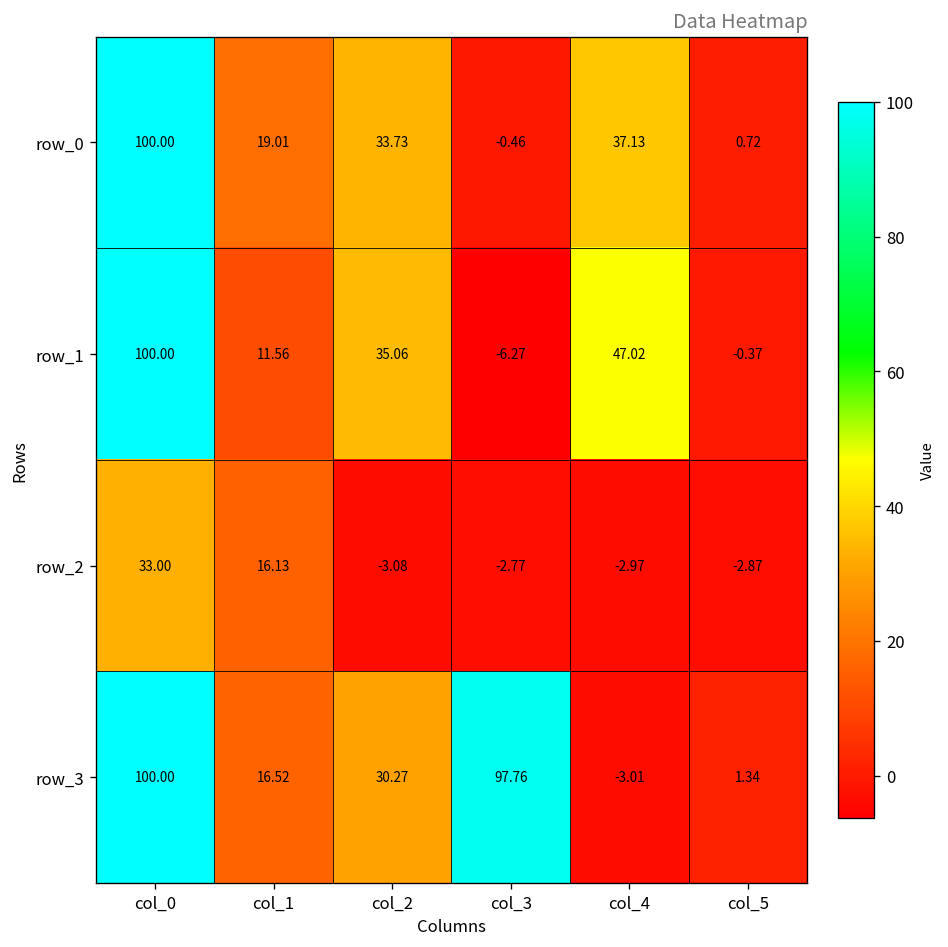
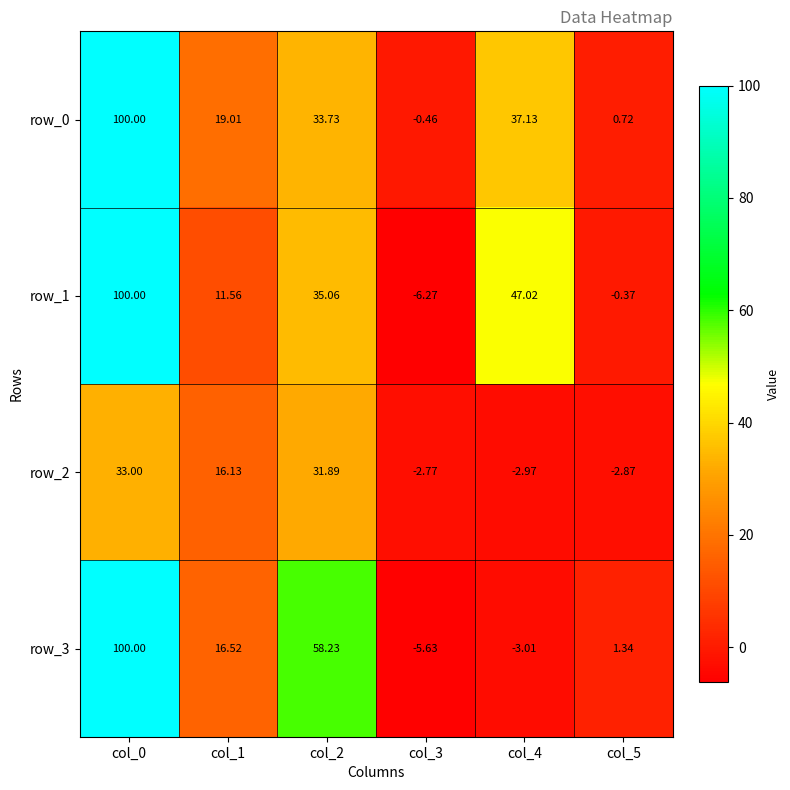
row_2, col_2: -3.08 -> 31.89
row_3, col_2: 30.27 -> 58.23
row_3, col_3: 97.76 -> -5.63
